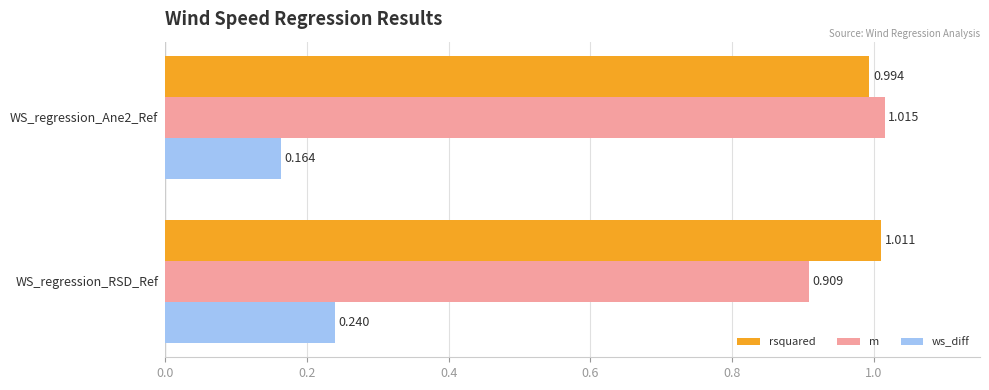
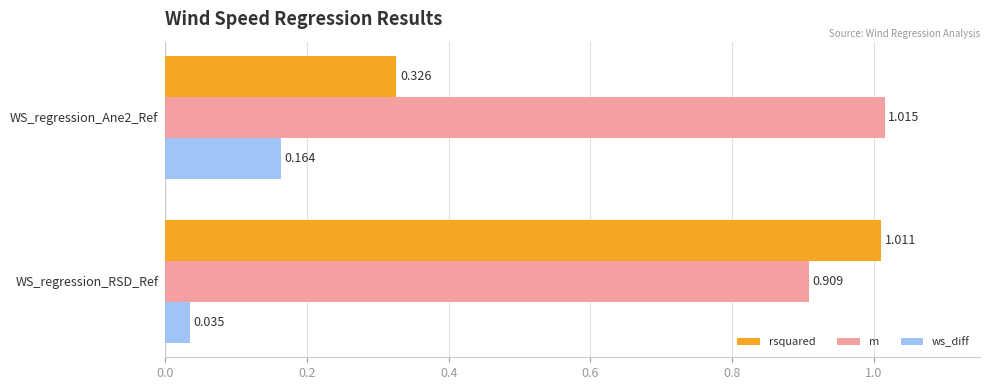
rsquared, WS_regression_Ane2_Ref: 0.994 -> 0.326
ws_diff, WS_regression_RSD_Ref: 0.240 -> 0.035
